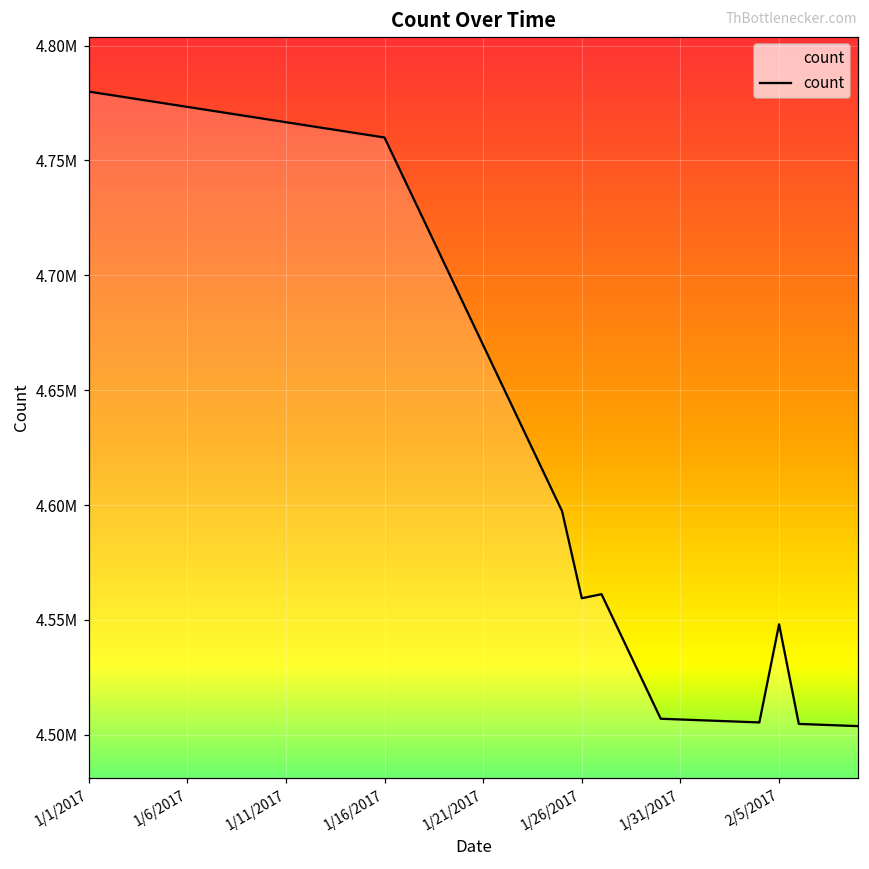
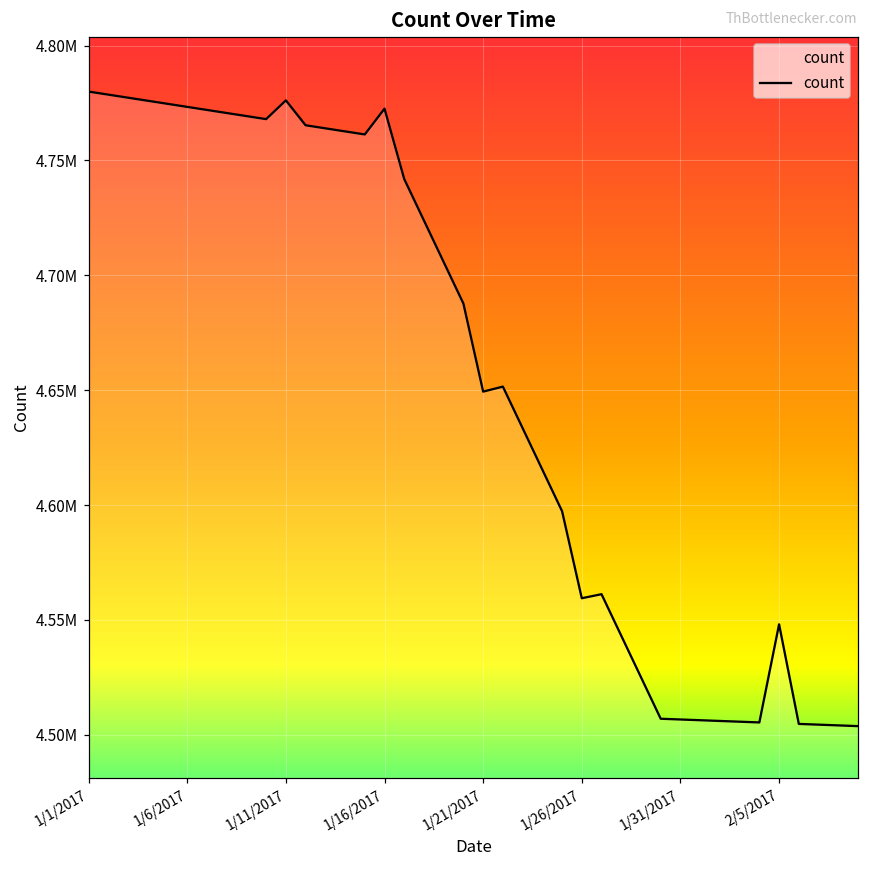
1/11/2017: 4767000 -> 4776000
1/16/2017: 4760000 -> 4773000
1/21/2017: 4670000 -> 4649000
